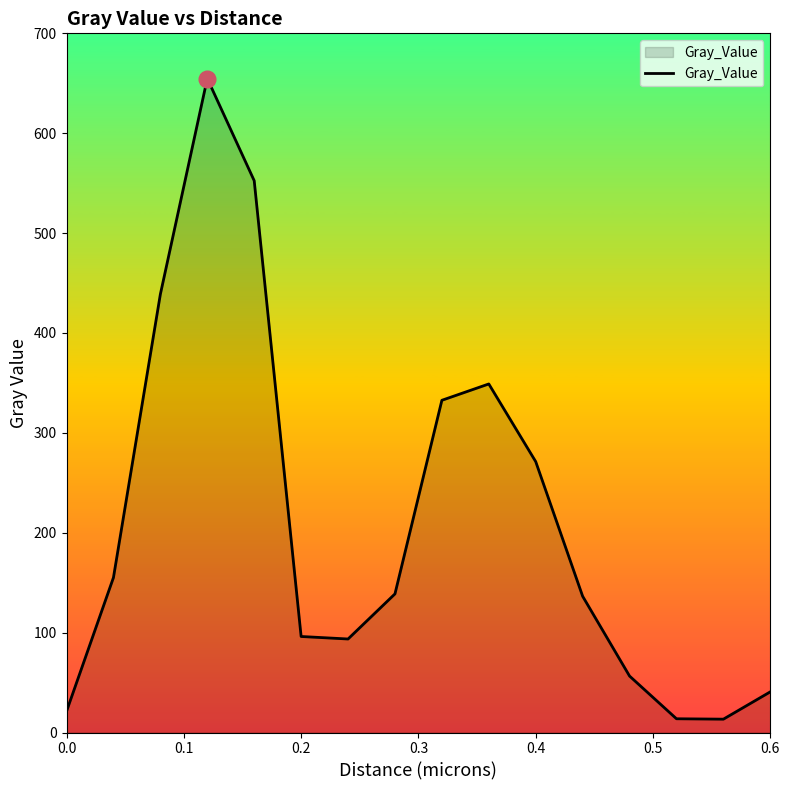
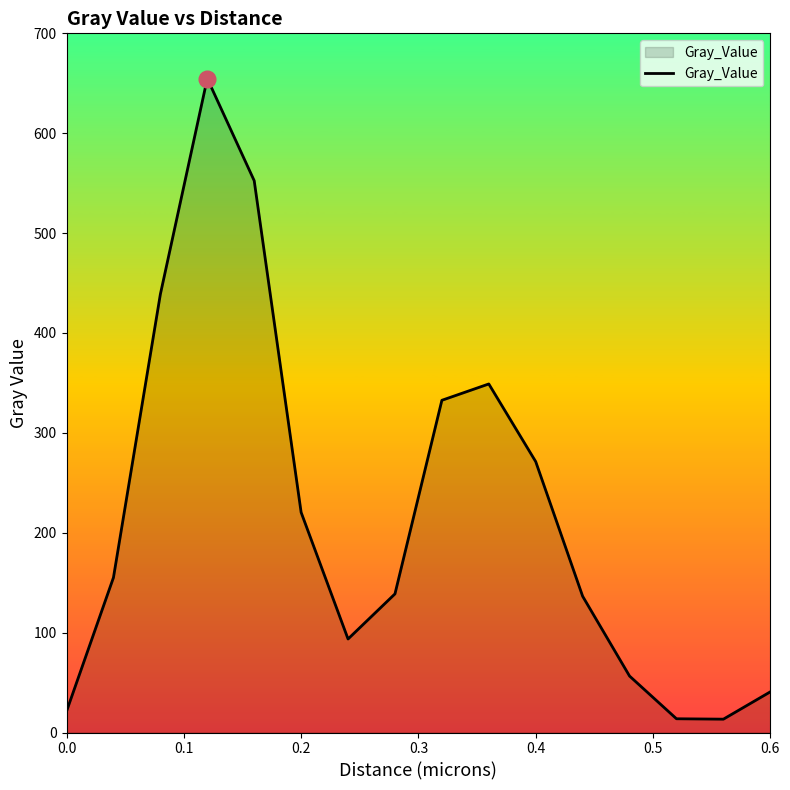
Gray_Value, 0.2: 100 -> 220
